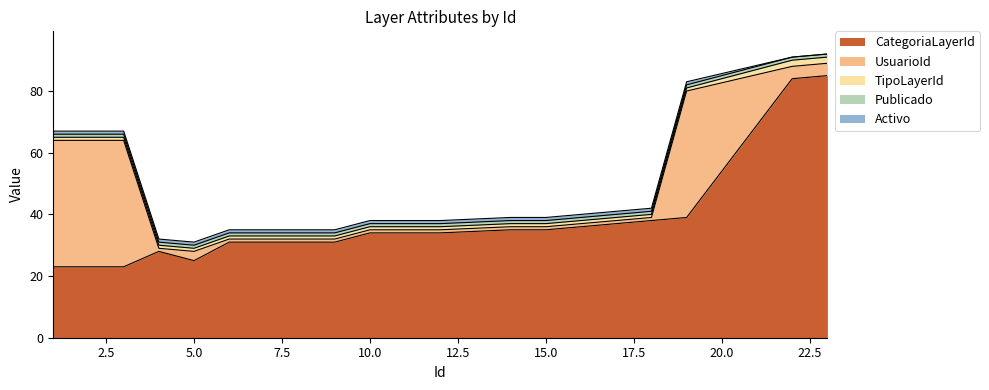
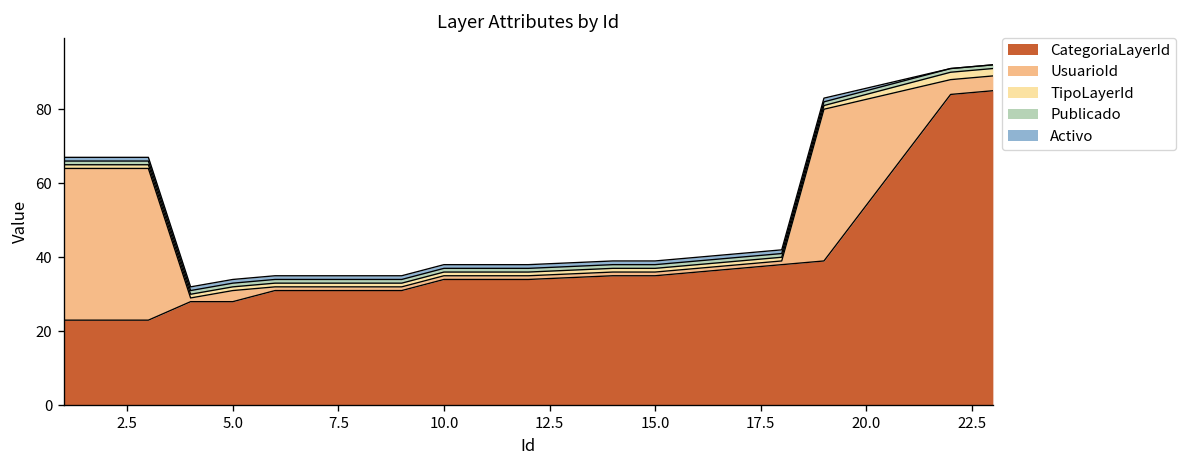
CategoriaLayerId, 5.0: 25 -> 28
